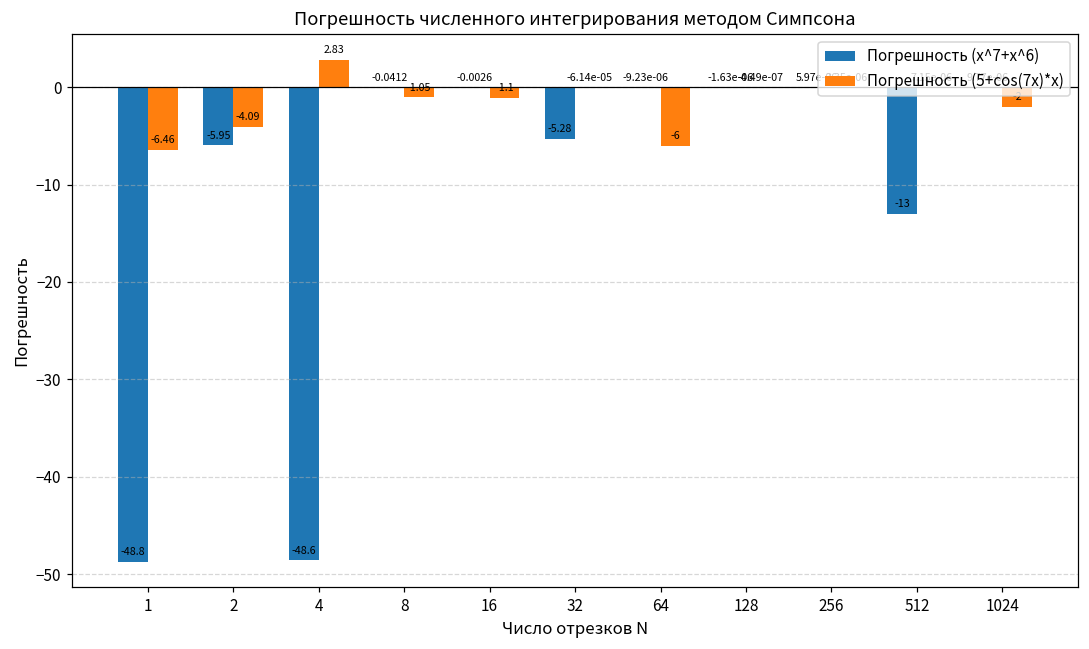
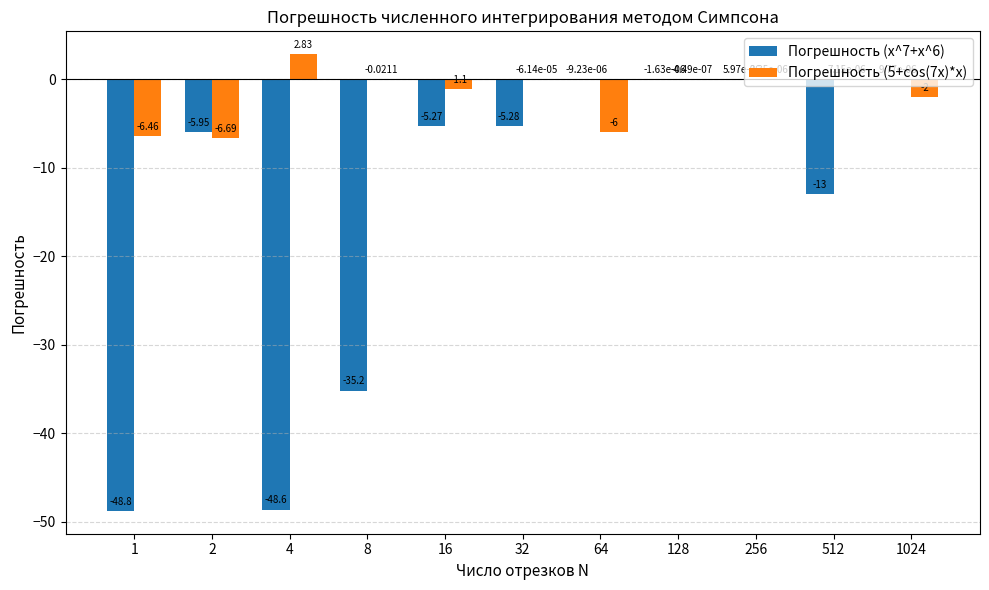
Погрешность (5+cos(7x)*x), 2: -4.09 -> -6.69
Погрешность (x^7+x^6), 8: -0.0412 -> -35.2
Погрешность (5+cos(7x)*x), 8: -1.05 -> -0.0211
Погрешность (x^7+x^6), 16: -0.0026 -> -5.27
